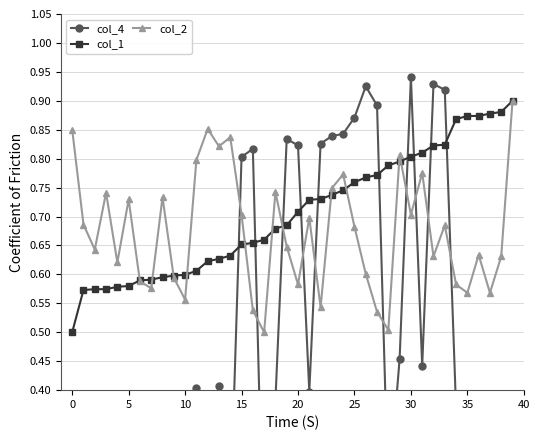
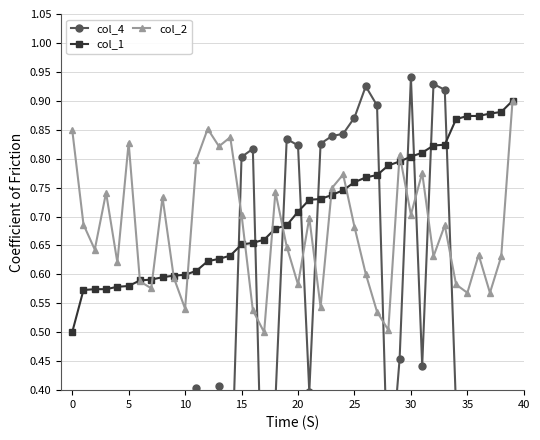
col_2, 5: 0.73 -> 0.83
col_2, 10: 0.56 -> 0.54
